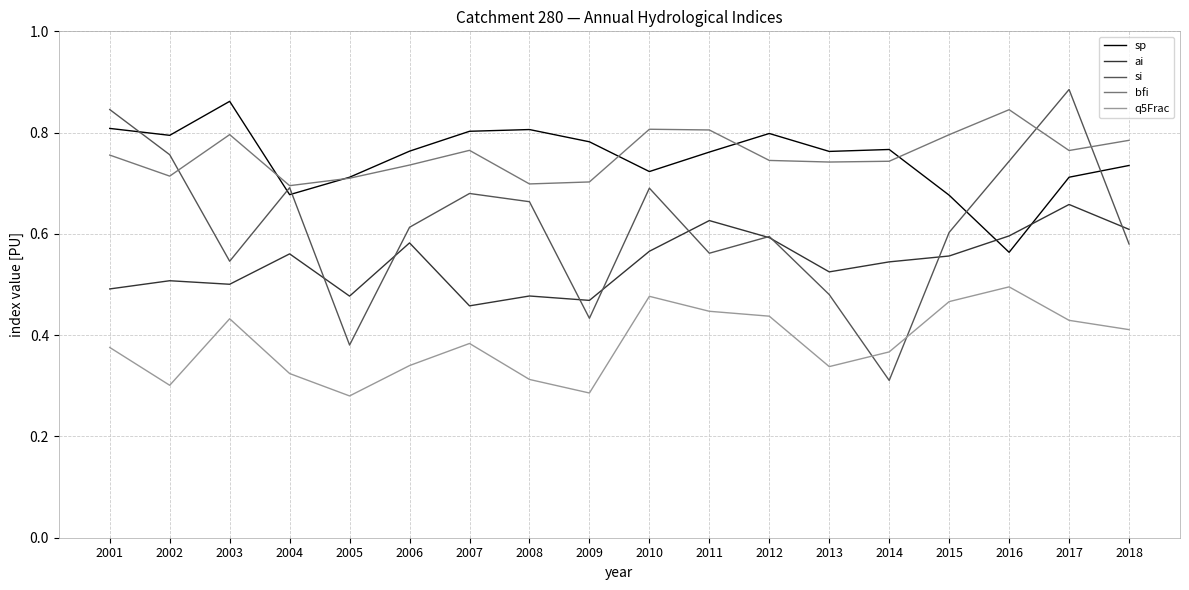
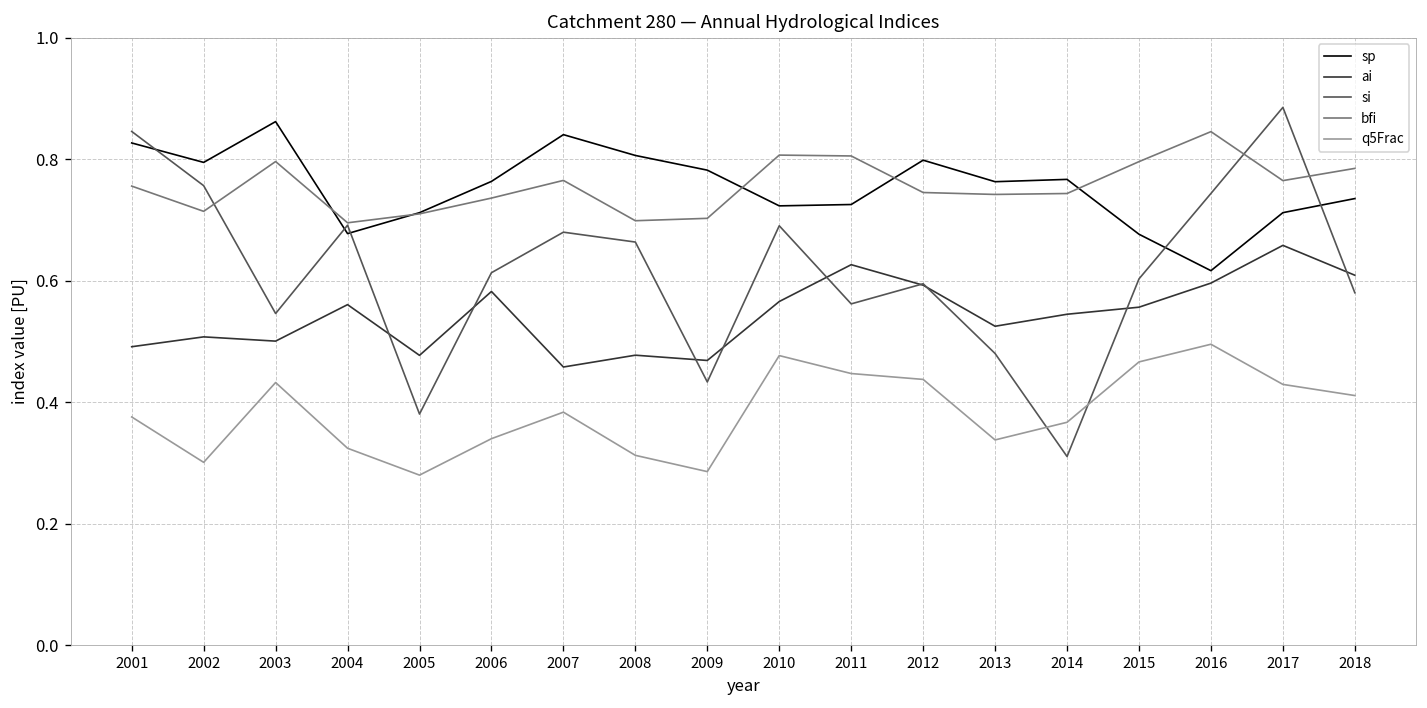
sp, 2001: 0.81 -> 0.83
sp, 2007: 0.80 -> 0.84
sp, 2011: 0.76 -> 0.73
sp, 2016: 0.56 -> 0.62
